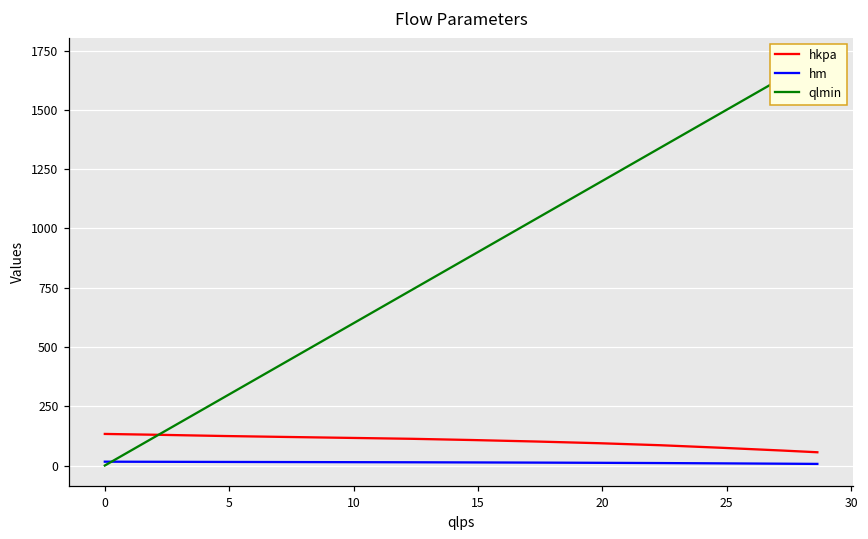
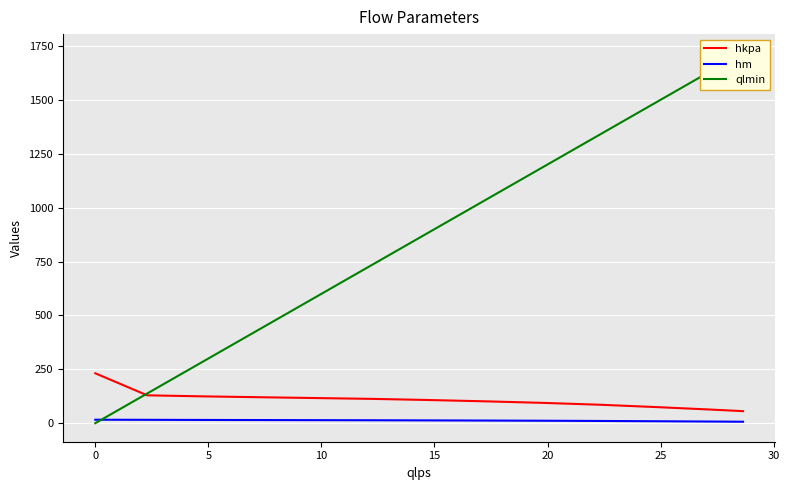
hkpa, 0: 130 -> 230
